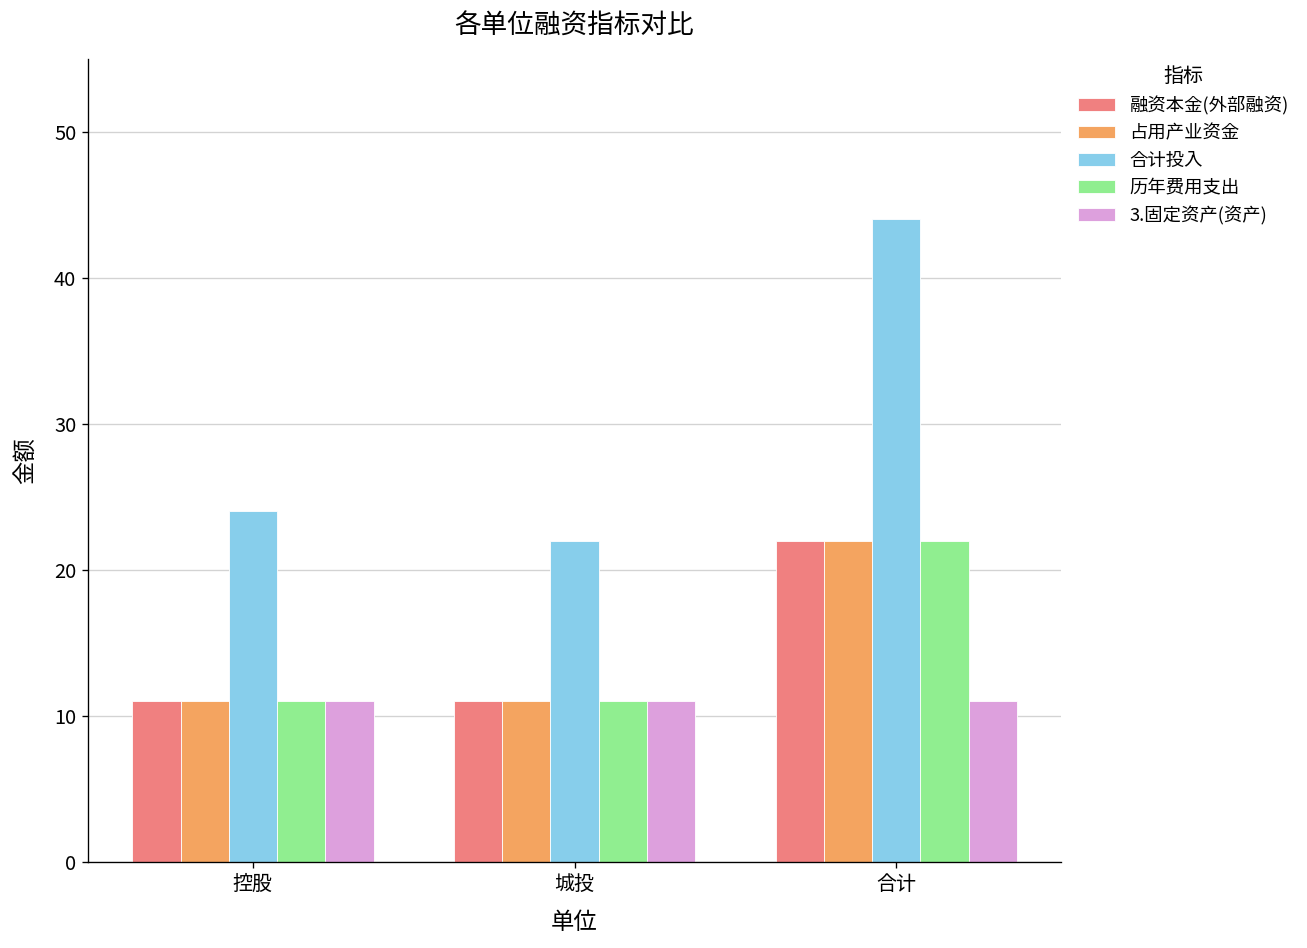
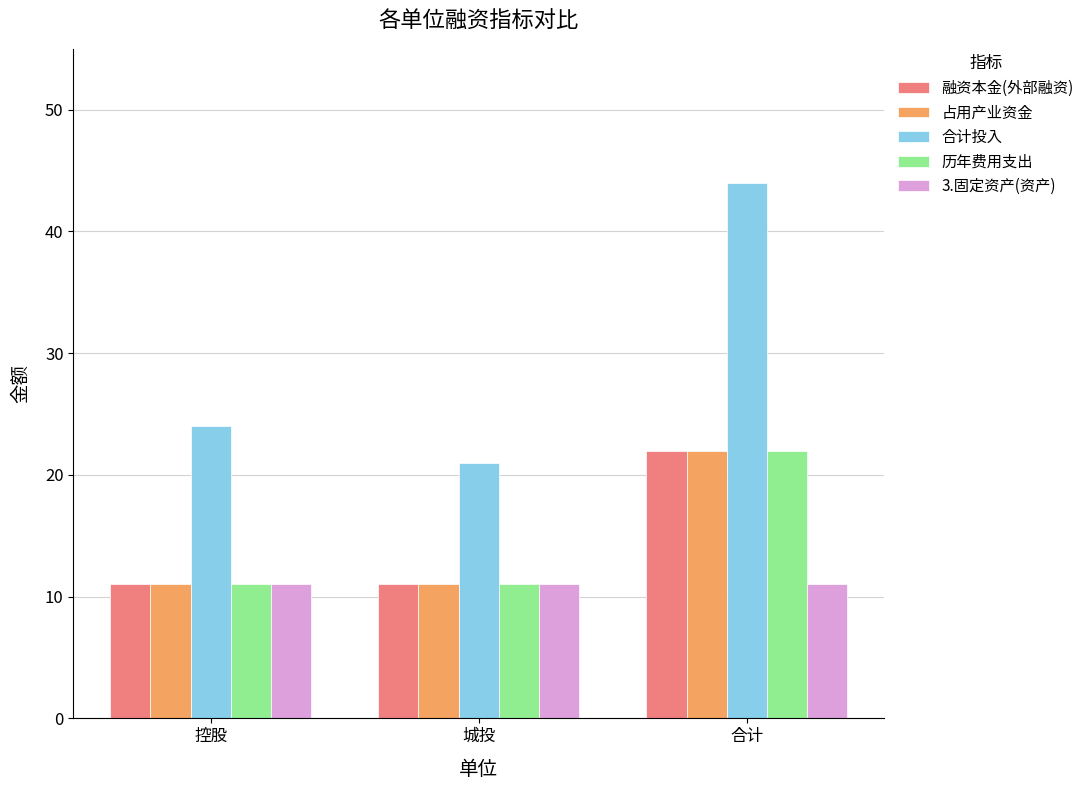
合计投入, 城投: 22 -> 21
